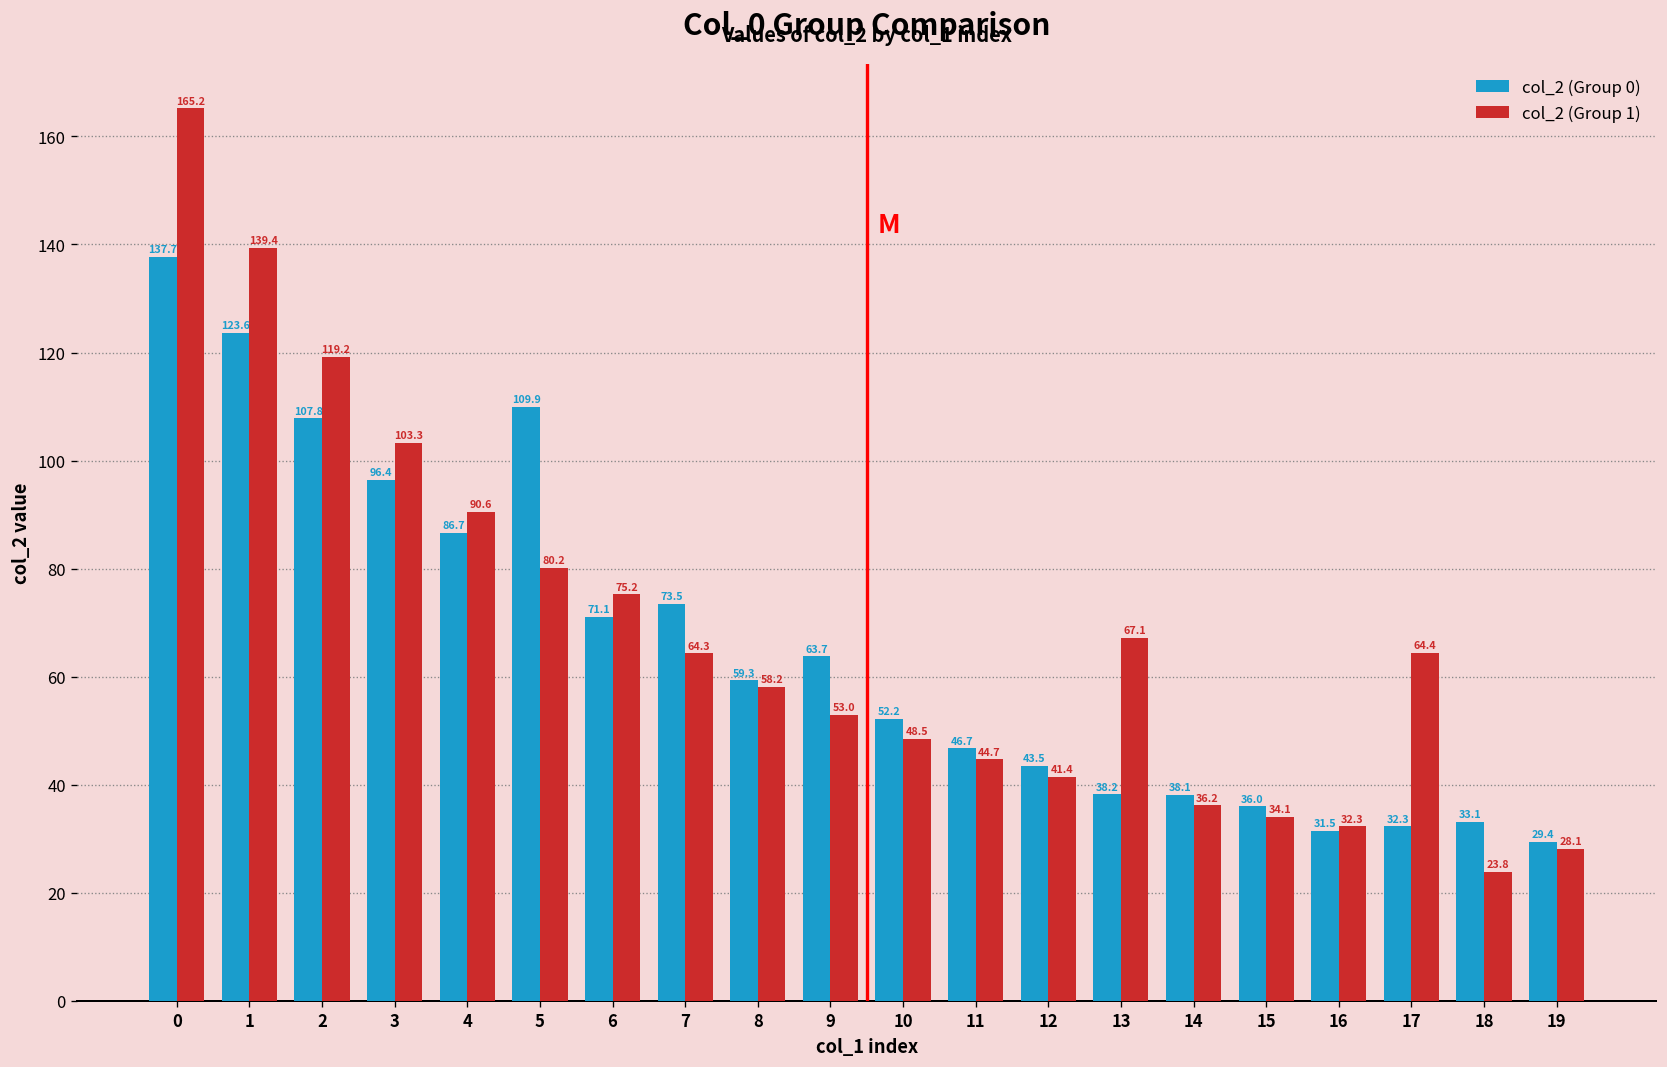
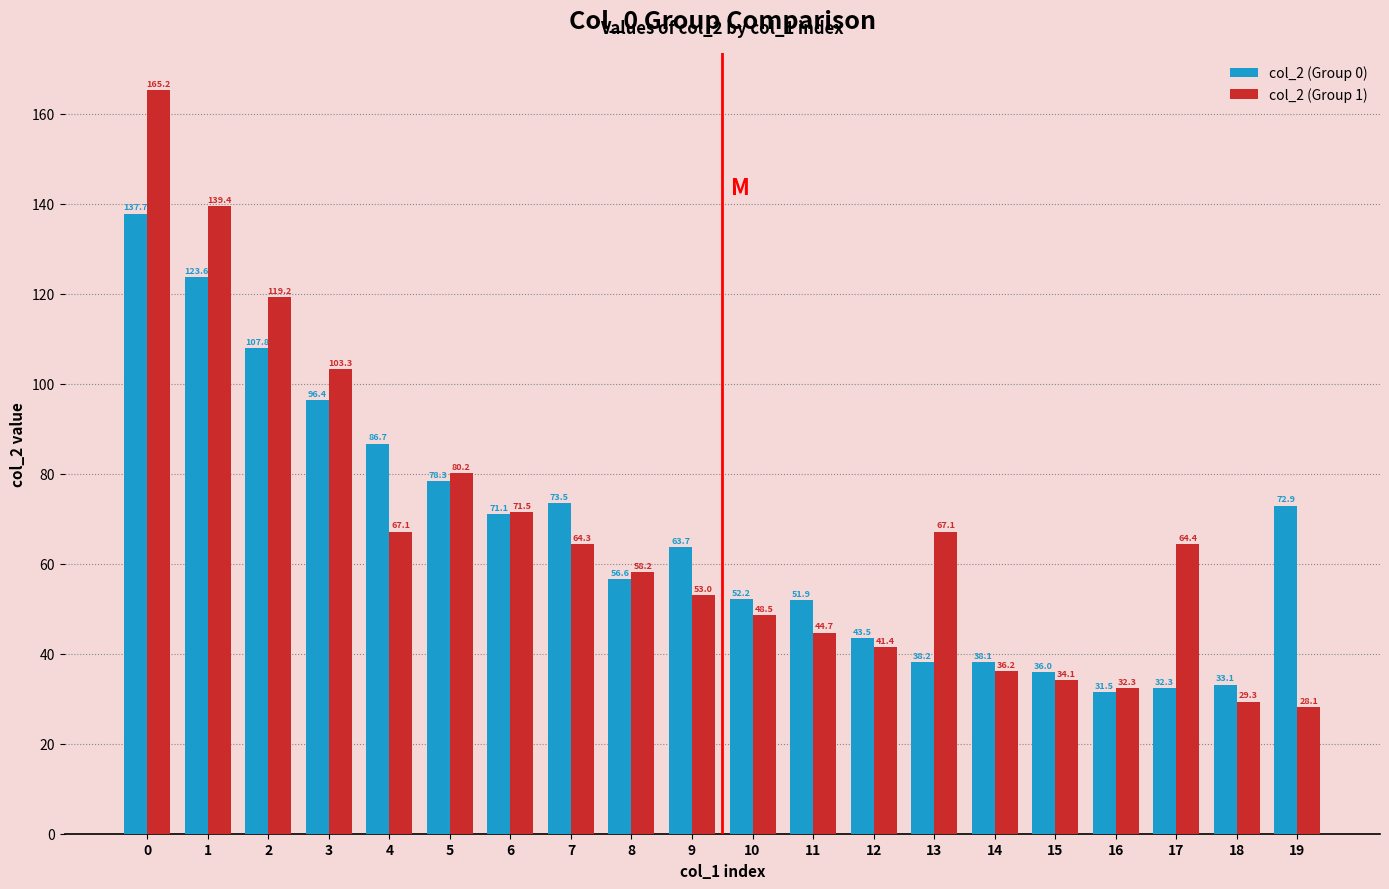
col_2 (Group 1), 4: 90.6 -> 67.1
col_2 (Group 0), 5: 109.9 -> 78.3
col_2 (Group 1), 6: 75.2 -> 71.5
col_2 (Group 0), 8: 59.3 -> 56.6
col_2 (Group 0), 11: 46.7 -> 51.9
col_2 (Group 1), 18: 23.8 -> 29.3
col_2 (Group 0), 19: 29.4 -> 72.9
